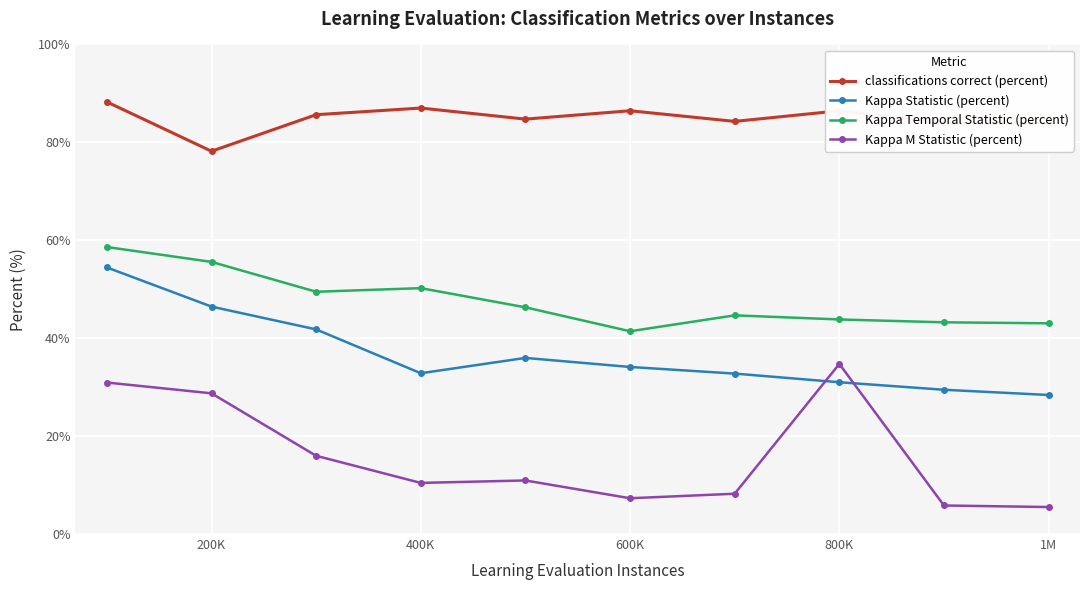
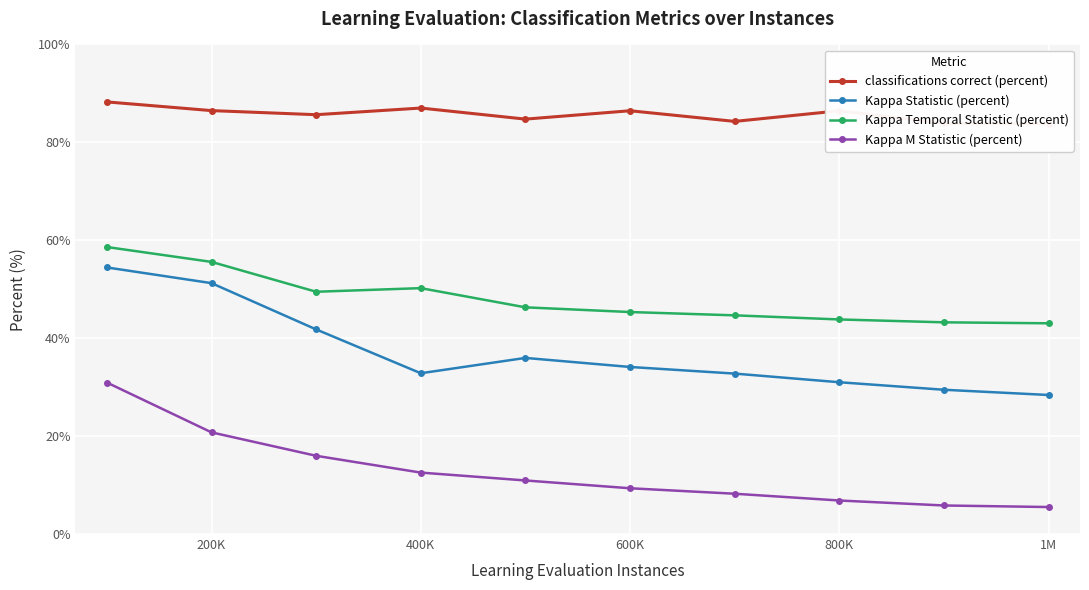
classifications correct (percent), 200K: 78% -> 86%
Kappa Statistic (percent), 200K: 46% -> 51%
Kappa M Statistic (percent), 200K: 29% -> 21%
Kappa M Statistic (percent), 400K: 10% -> 13%
Kappa Temporal Statistic (percent), 600K: 41% -> 45%
Kappa M Statistic (percent), 600K: 7% -> 9%
Kappa M Statistic (percent), 800K: 35% -> 7%
